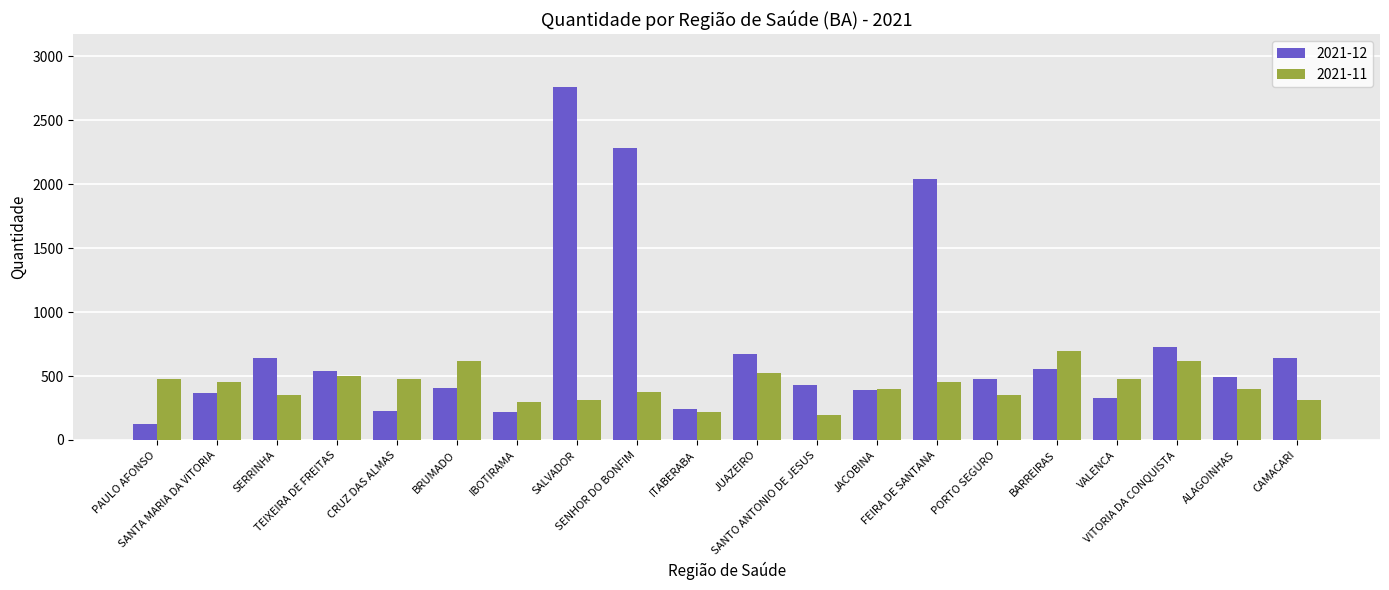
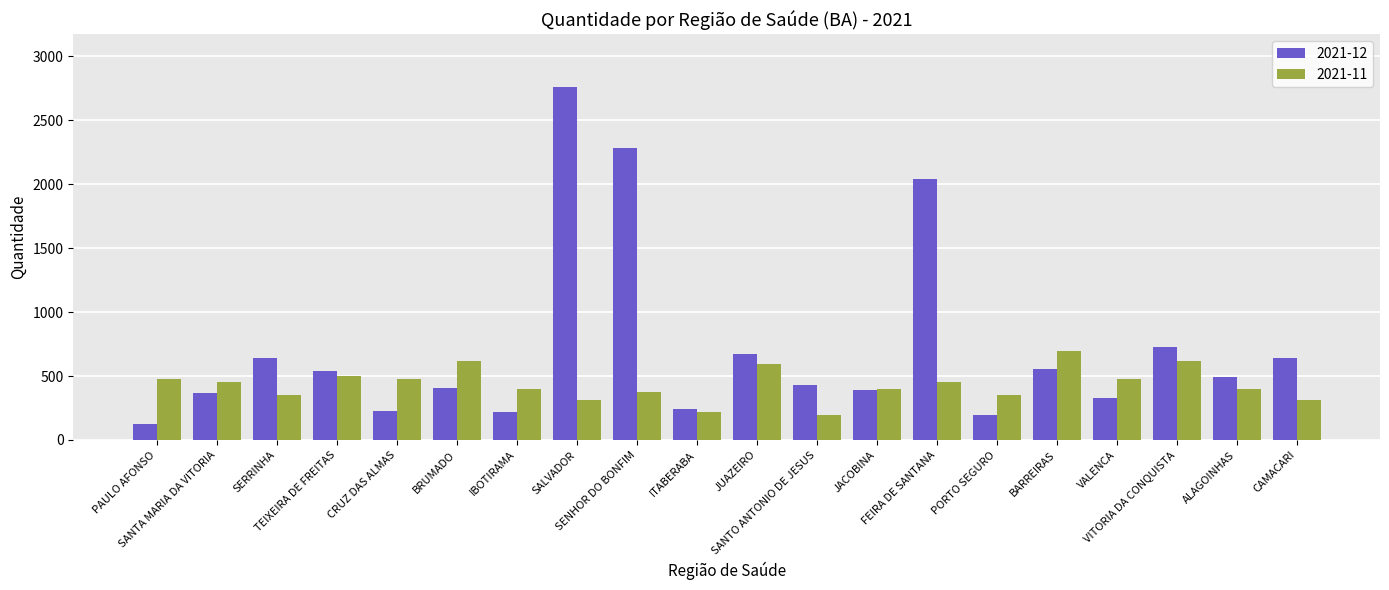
2021-11, IBOTIRAMA: 300 -> 400
2021-11, JUAZEIRO: 520 -> 600
2021-12, PORTO SEGURO: 480 -> 200
